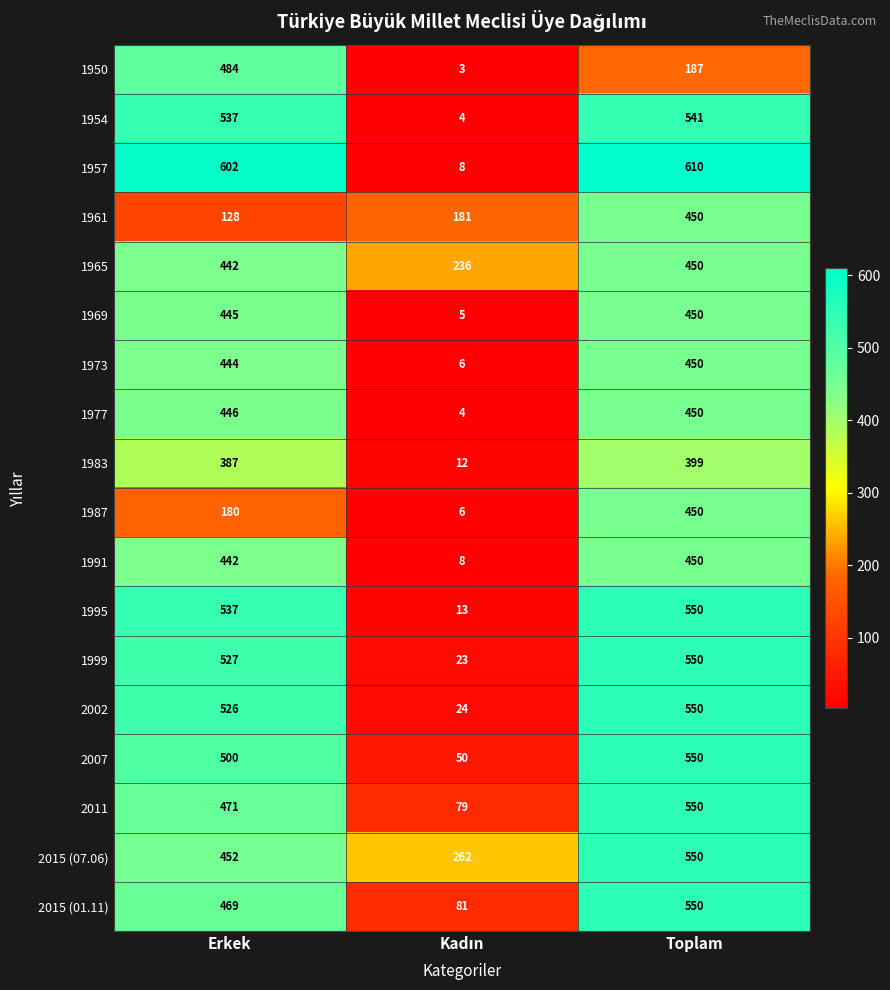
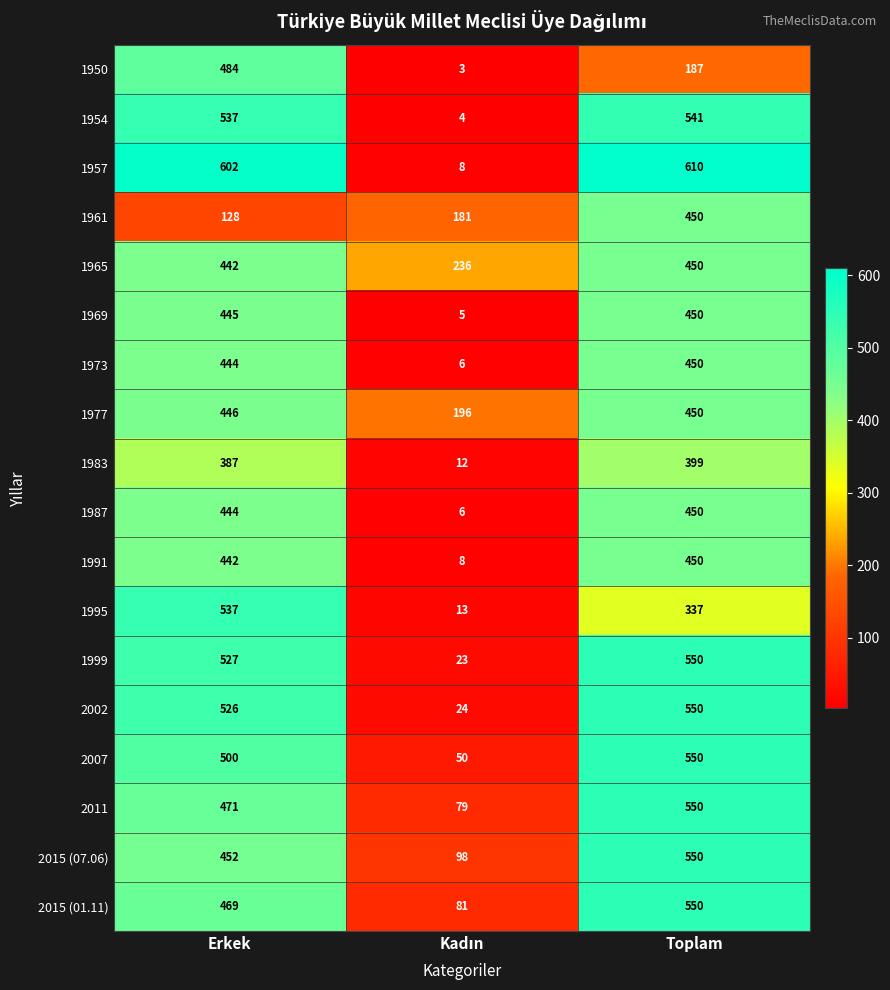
1977, Kadın: 4 -> 196
1987, Erkek: 180 -> 444
1995, Toplam: 550 -> 337
2015 (07.06), Kadın: 262 -> 98
